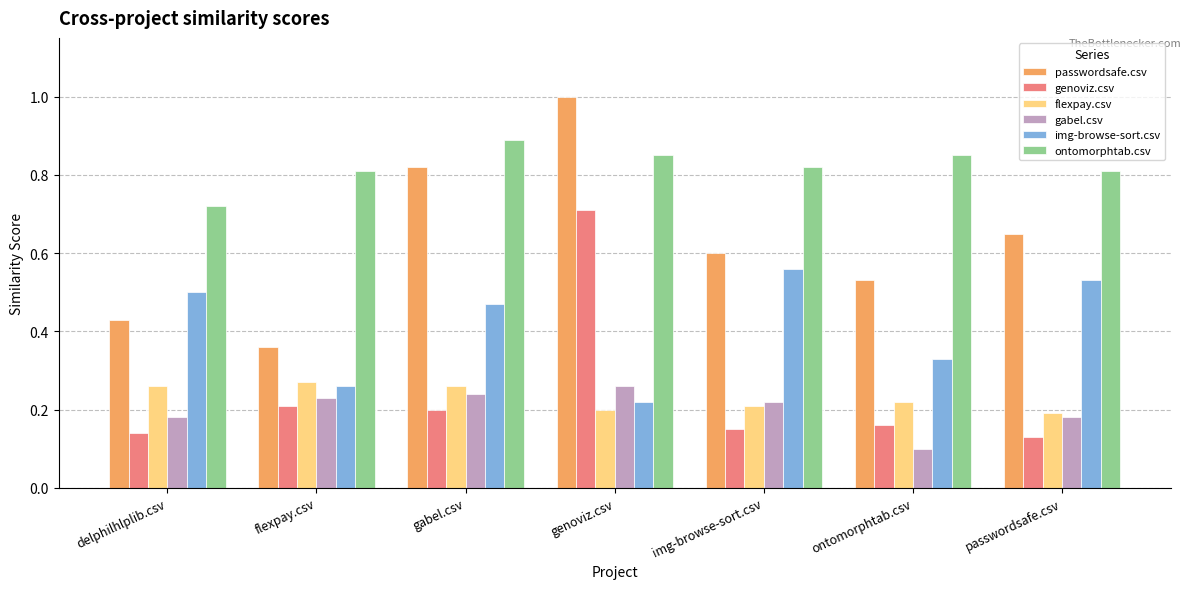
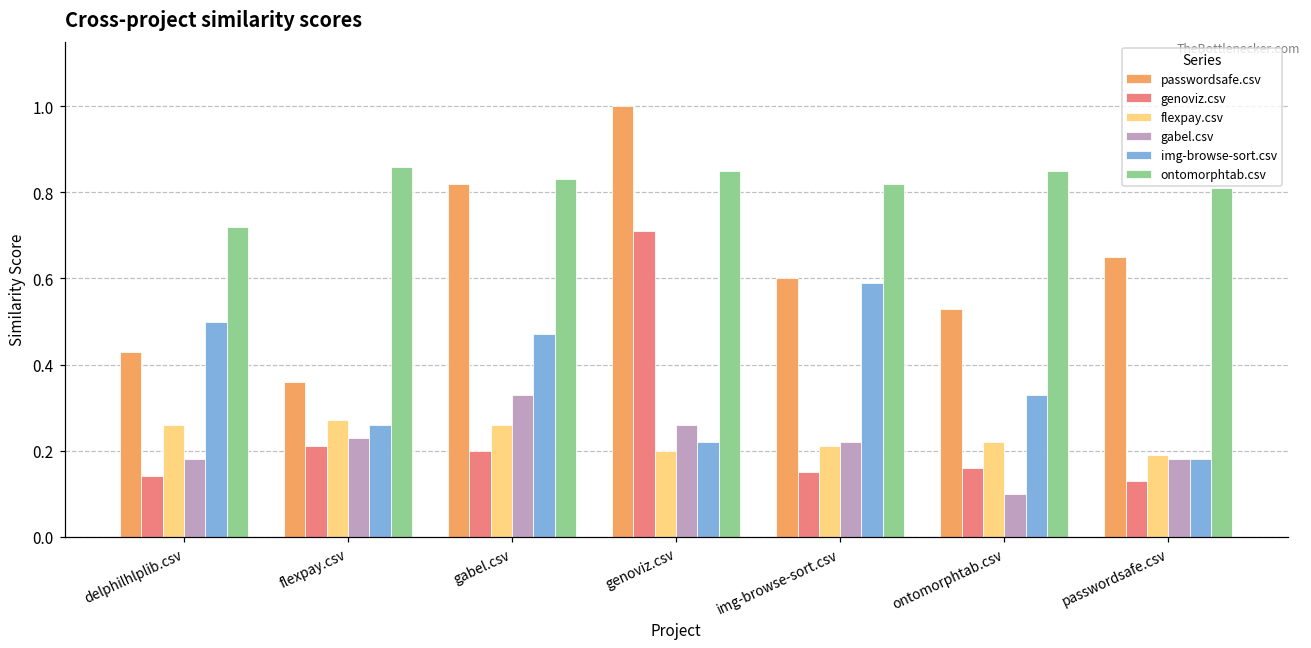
ontomorphtab.csv, flexpay.csv: 0.81 -> 0.86
gabel.csv, gabel.csv: 0.24 -> 0.33
ontomorphtab.csv, gabel.csv: 0.89 -> 0.83
img-browse-sort.csv, img-browse-sort.csv: 0.56 -> 0.59
img-browse-sort.csv, passwordsafe.csv: 0.53 -> 0.18
